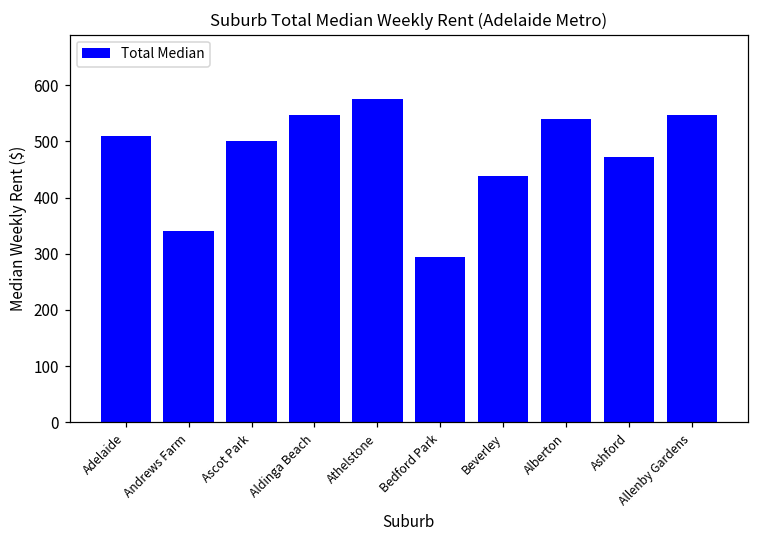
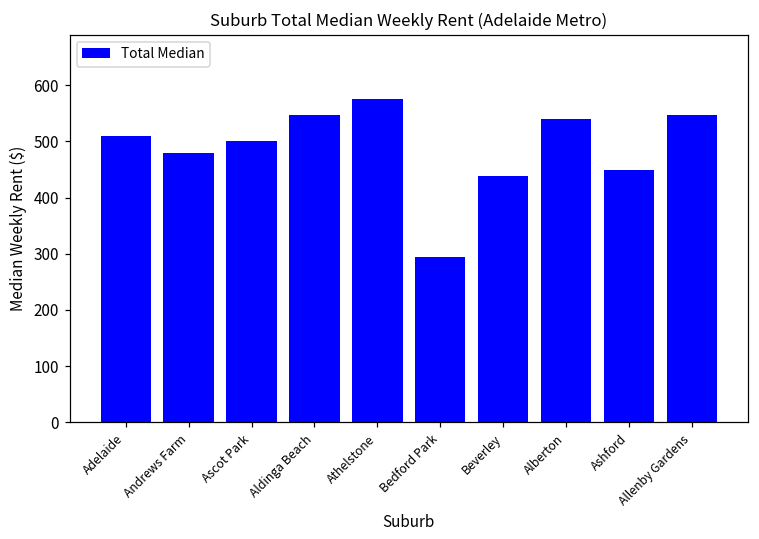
Andrews Farm: 340 -> 480
Ashford: 470 -> 450
